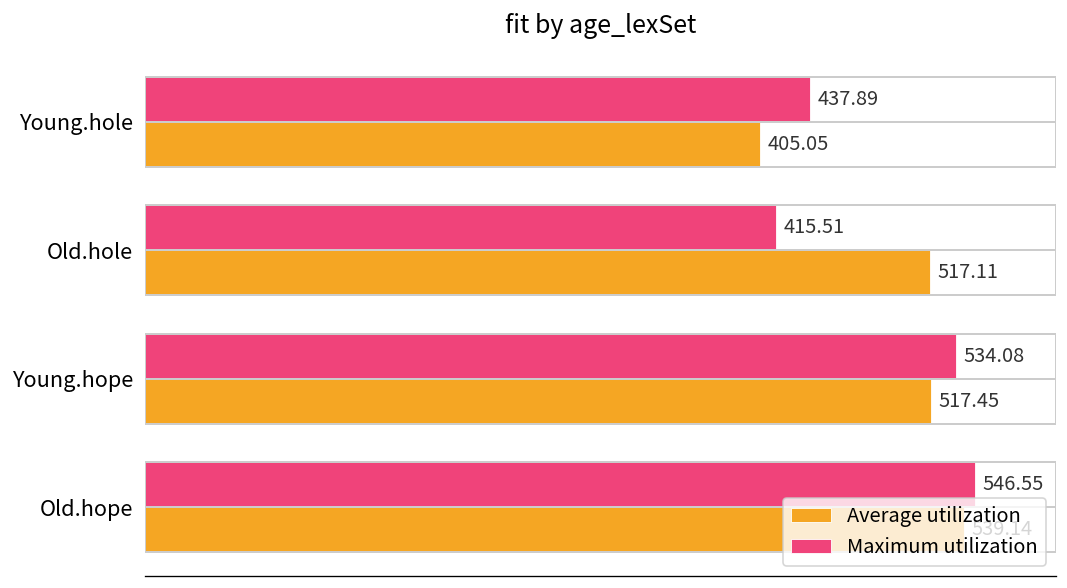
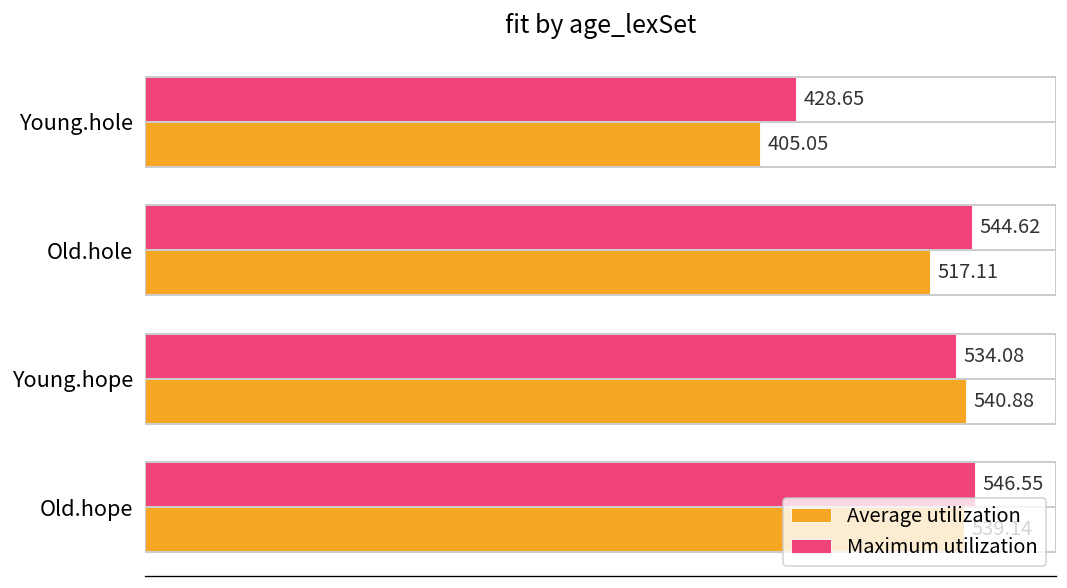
Maximum utilization, Young.hole: 437.89 -> 428.65
Maximum utilization, Old.hole: 415.51 -> 544.62
Average utilization, Young.hope: 517.45 -> 540.88
